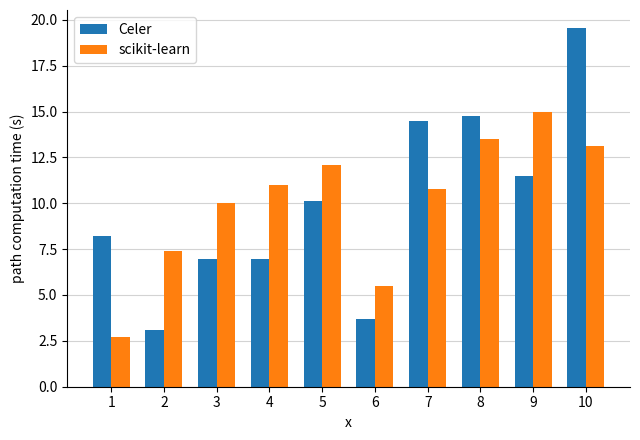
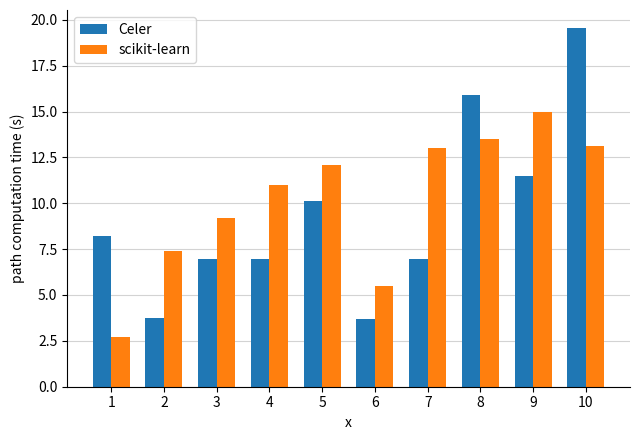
Celer, 2: 3.1 -> 3.8
scikit-learn, 3: 10.0 -> 9.2
Celer, 7: 14.5 -> 7.0
scikit-learn, 7: 10.8 -> 13.0
Celer, 8: 14.7 -> 15.9
